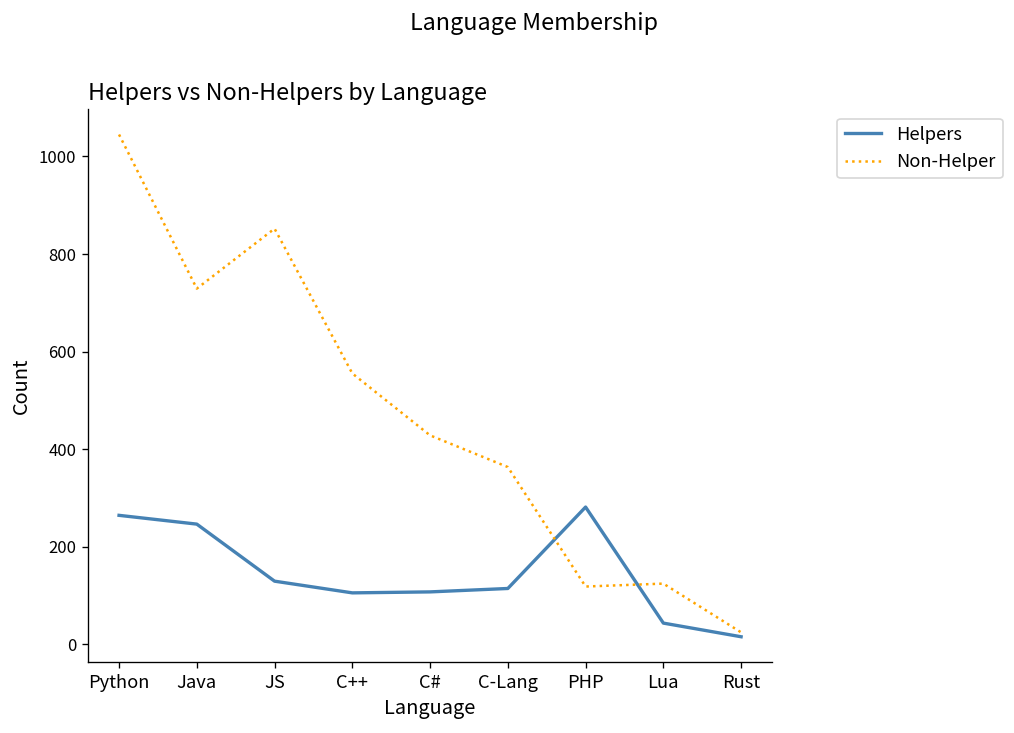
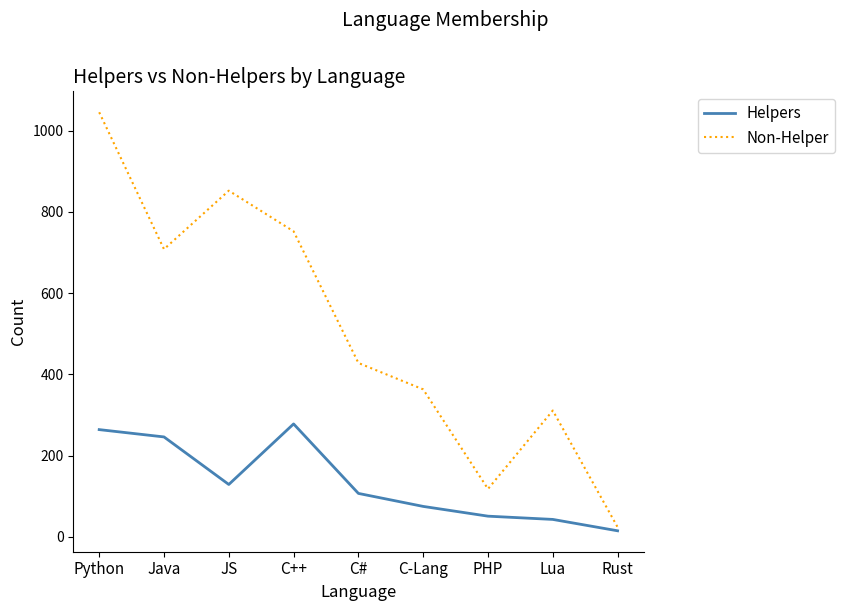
Non-Helper, Java: 730 -> 710
Helpers, C++: 110 -> 280
Non-Helper, C++: 560 -> 750
Helpers, C-Lang: 110 -> 80
Helpers, PHP: 280 -> 50
Non-Helper, Lua: 120 -> 310
